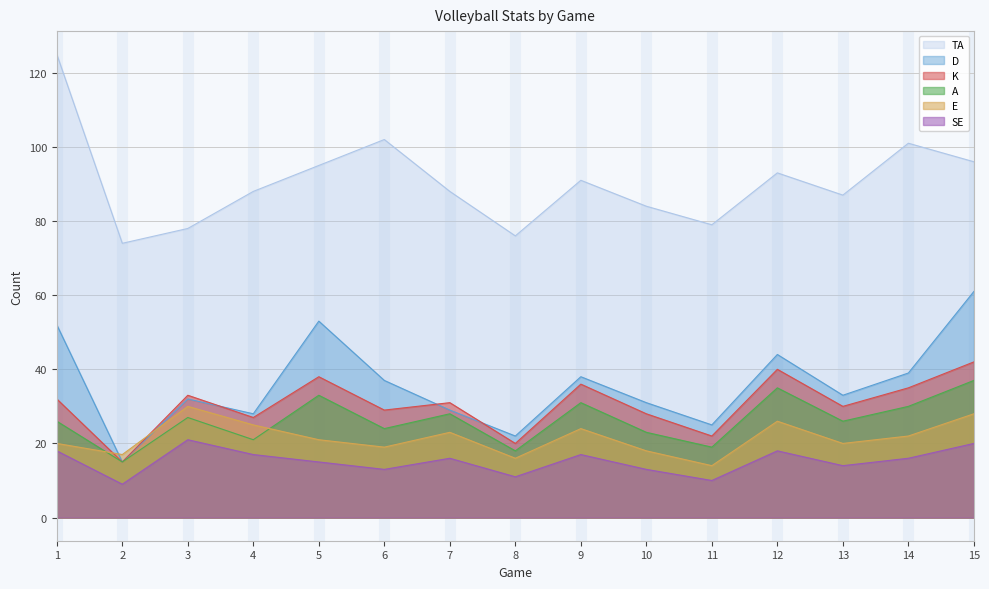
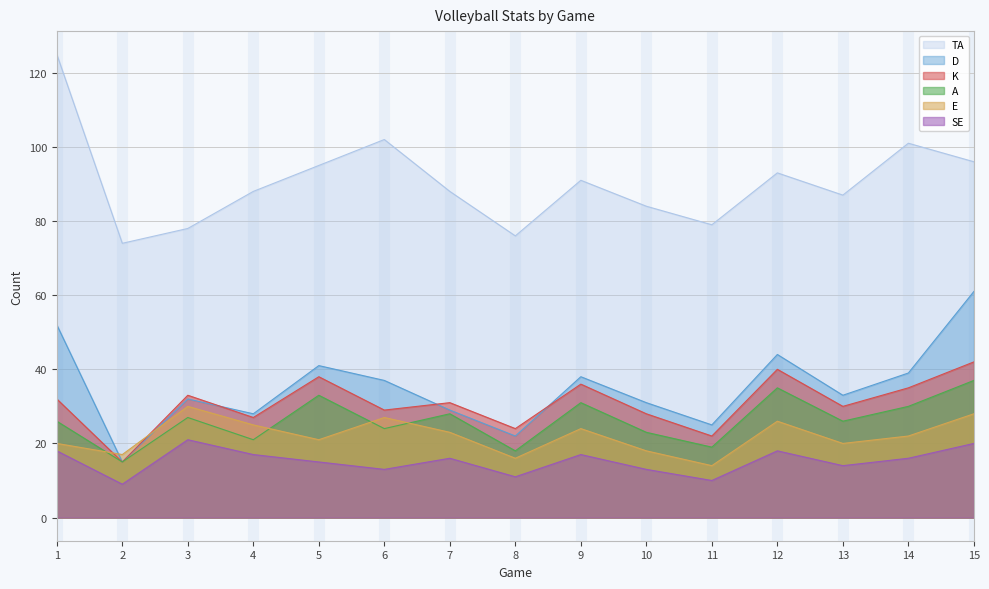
D, 5: 53 -> 41
E, 6: 19 -> 27
K, 8: 20 -> 24
